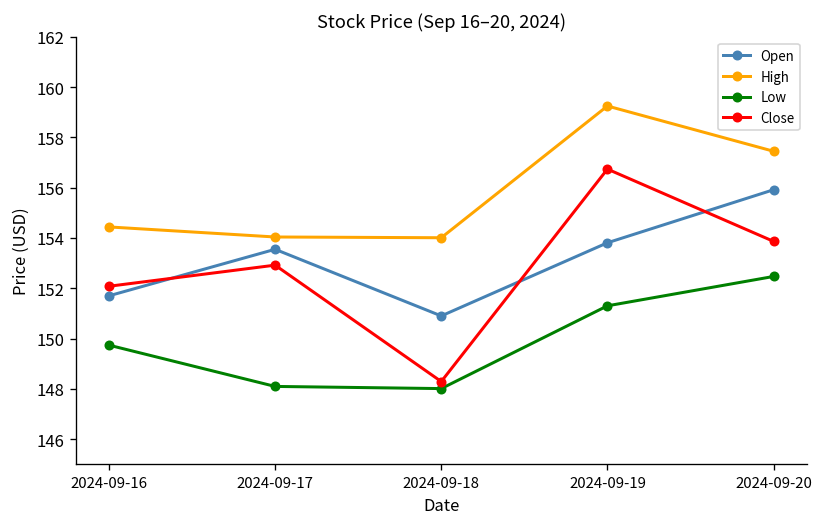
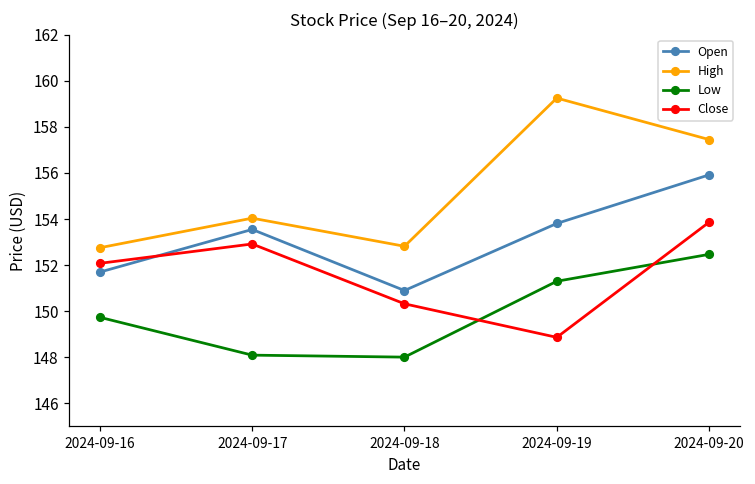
High, 2024-09-16: 154.4 -> 152.8
High, 2024-09-18: 154.0 -> 152.8
Close, 2024-09-18: 148.3 -> 150.3
Close, 2024-09-19: 156.7 -> 148.9
